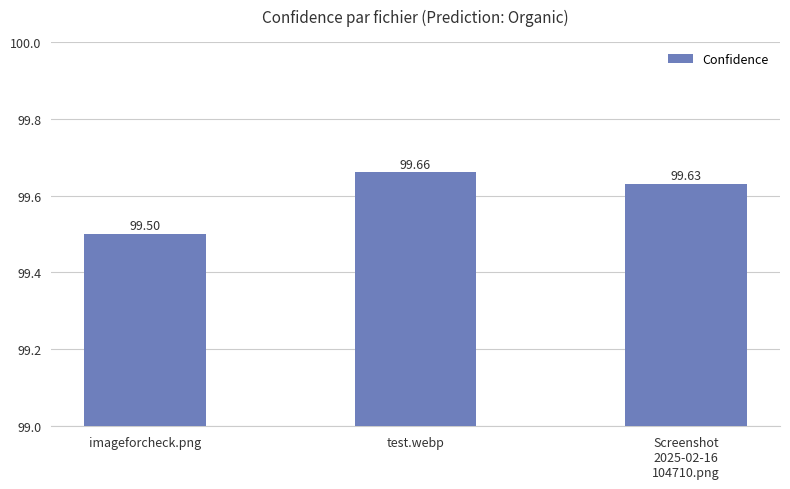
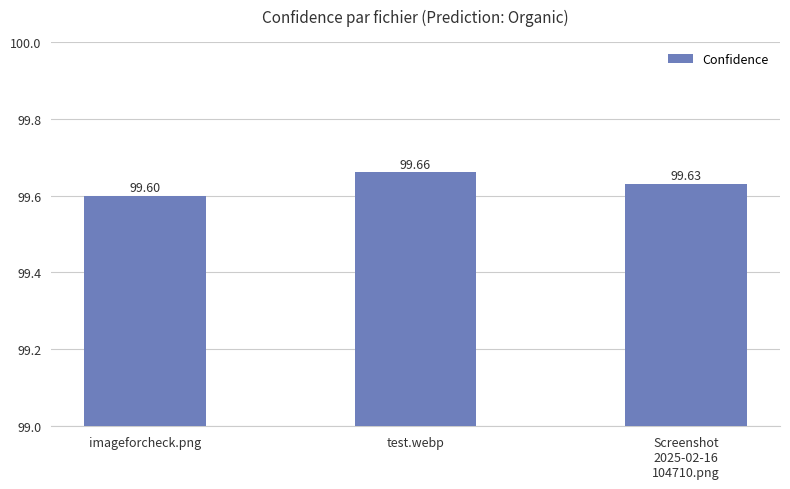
imageforcheck.png: 99.50 -> 99.60
